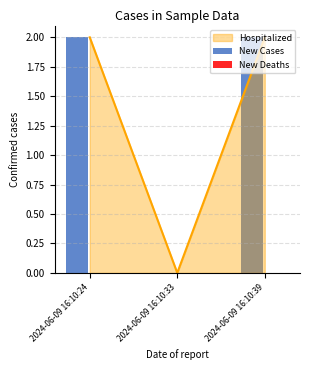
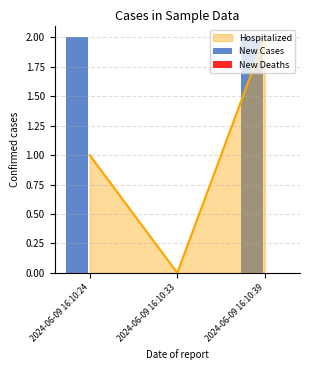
Hospitalized, 2024-06-09 16:10:24: 2 -> 1
